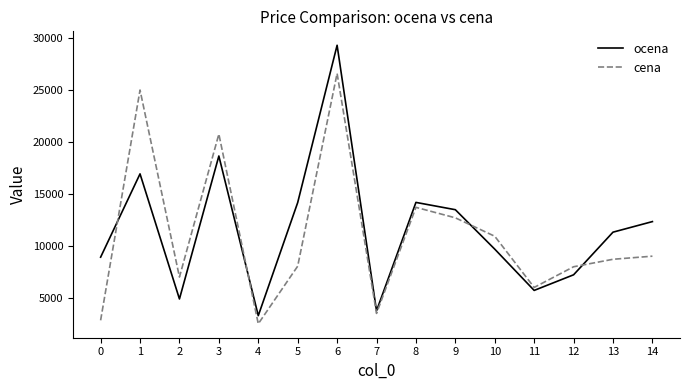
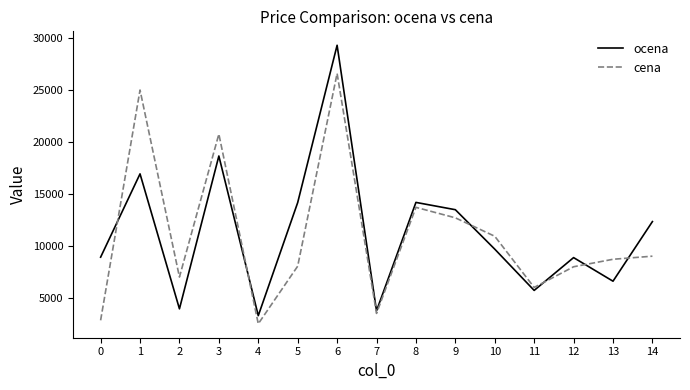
ocena, 2: 4900 -> 3900
ocena, 12: 7200 -> 8900
ocena, 13: 11300 -> 6600
